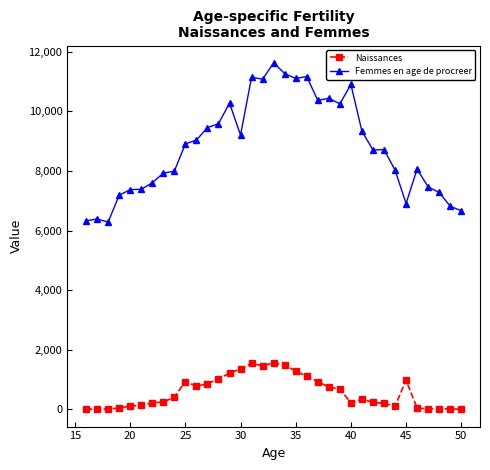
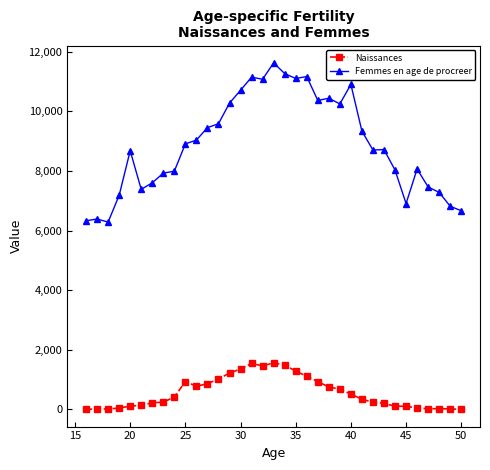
Femmes en age de procreer, 20: 7,400 -> 8,700
Femmes en age de procreer, 30: 9,200 -> 10,700
Naissances, 40: 200 -> 500
Naissances, 45: 1,000 -> 100
